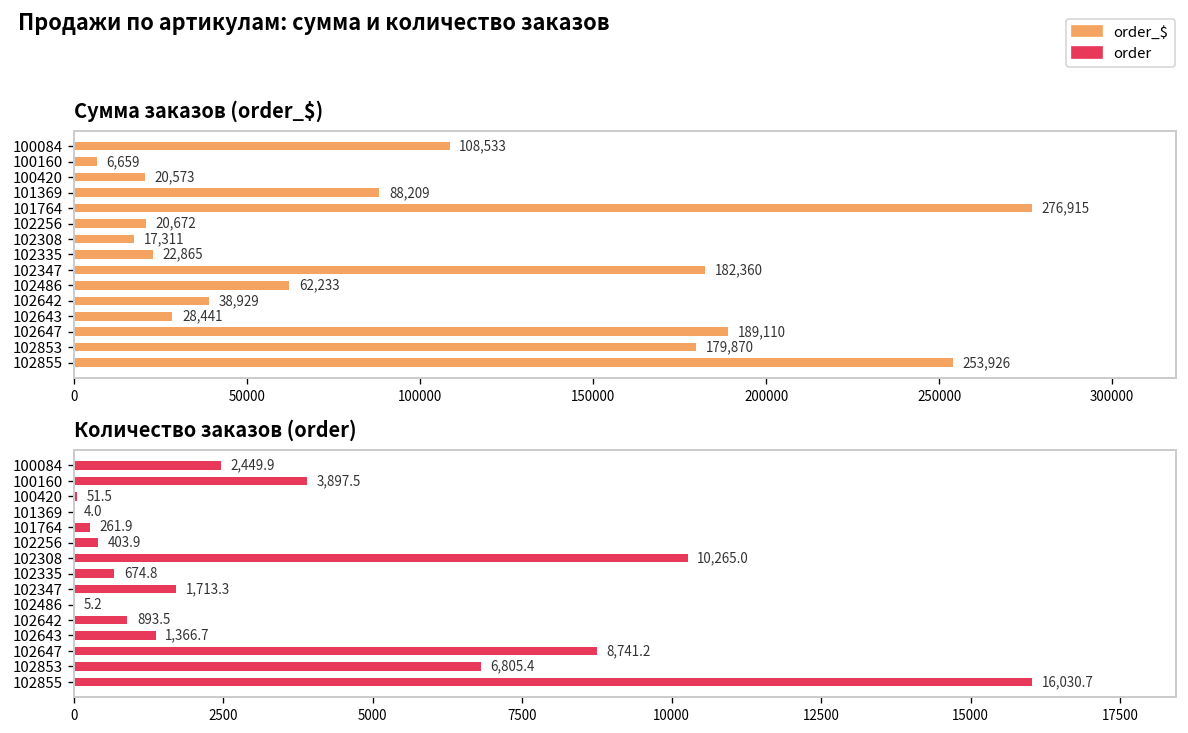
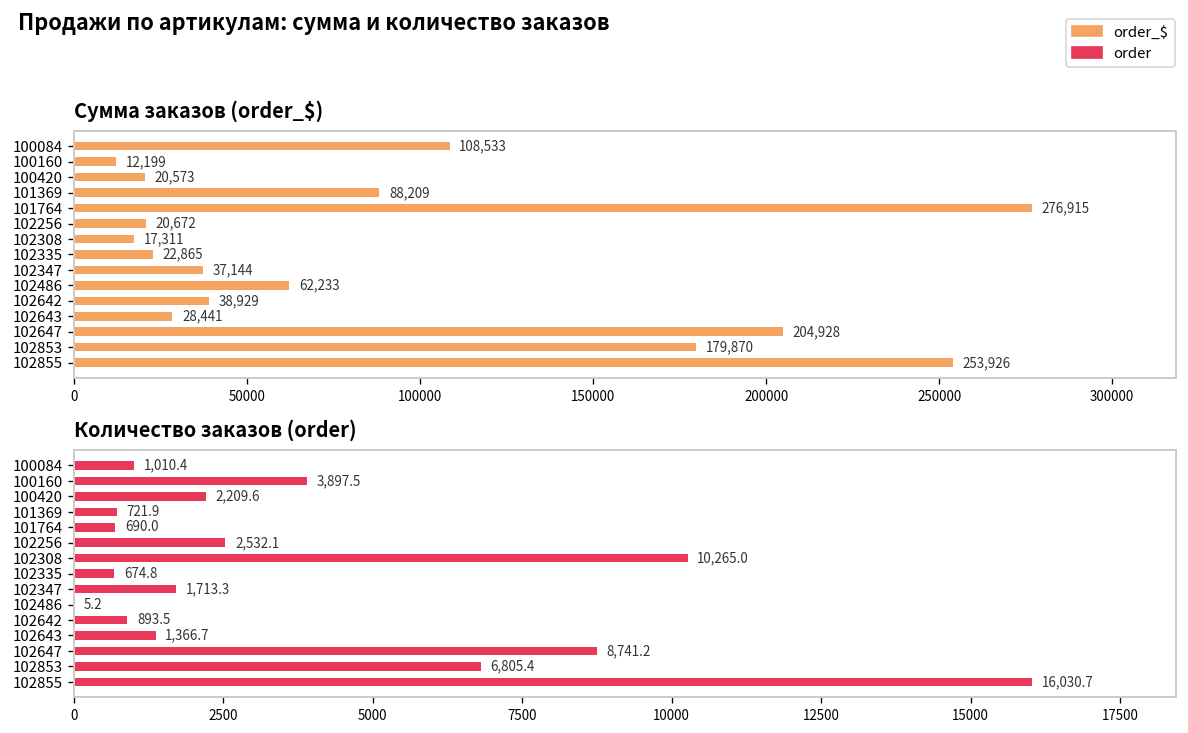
Сумма заказов (order_$), 100160: 6,659 -> 12,199
Сумма заказов (order_$), 102347: 182,360 -> 37,144
Сумма заказов (order_$), 102647: 189,110 -> 204,928
Количество заказов (order), 100084: 2,449.9 -> 1,010.4
Количество заказов (order), 100420: 51.5 -> 2,209.6
Количество заказов (order), 101369: 4.0 -> 721.9
Количество заказов (order), 101764: 261.9 -> 690.0
Количество заказов (order), 102256: 403.9 -> 2,532.1
